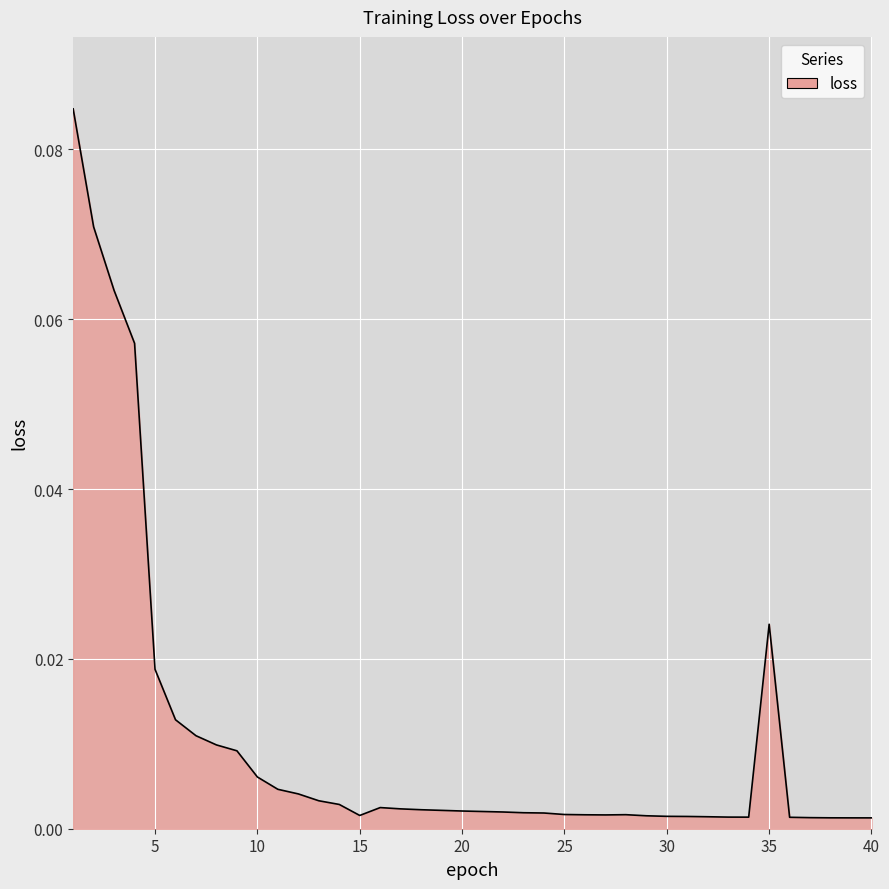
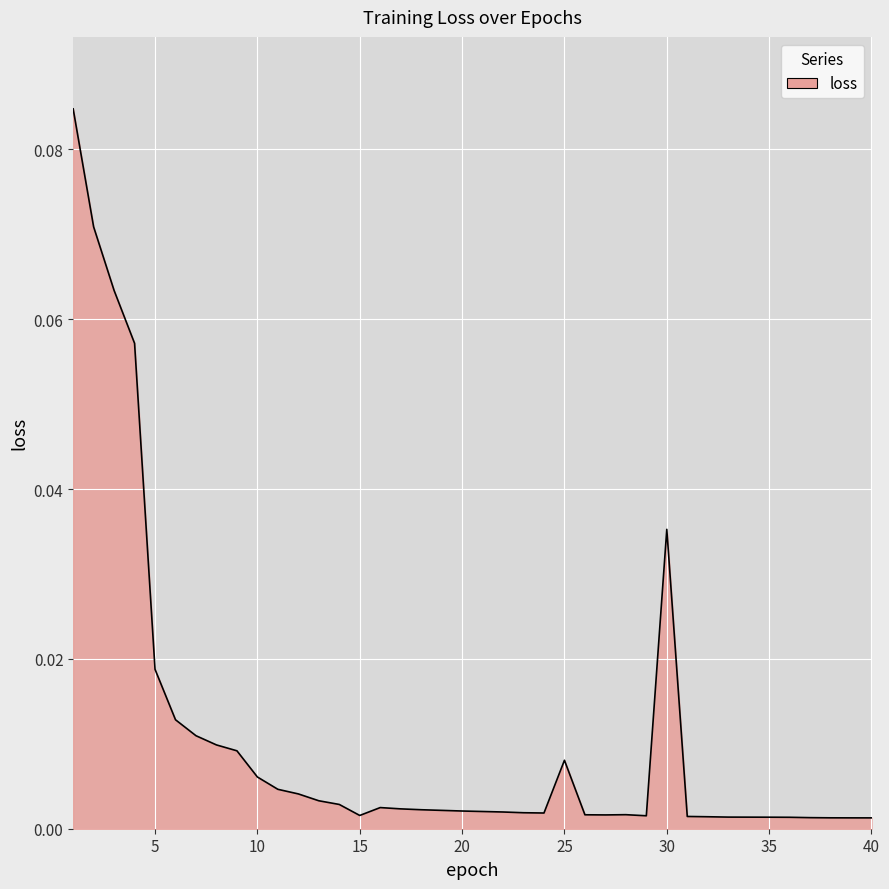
25: 0.002 -> 0.008
30: 0.001 -> 0.035
35: 0.024 -> 0.001
